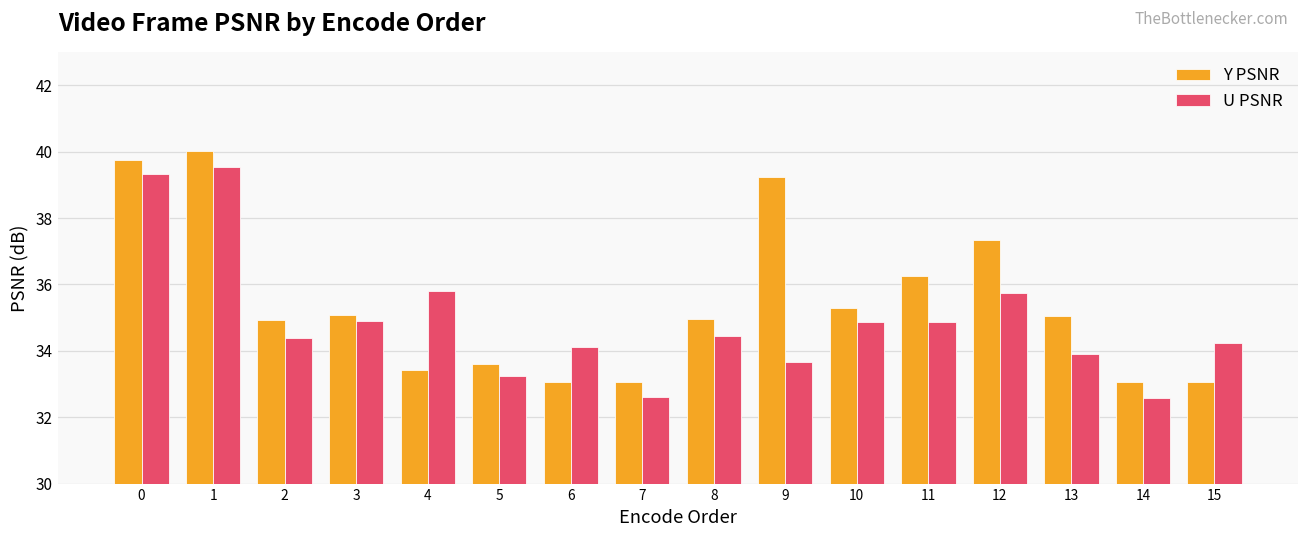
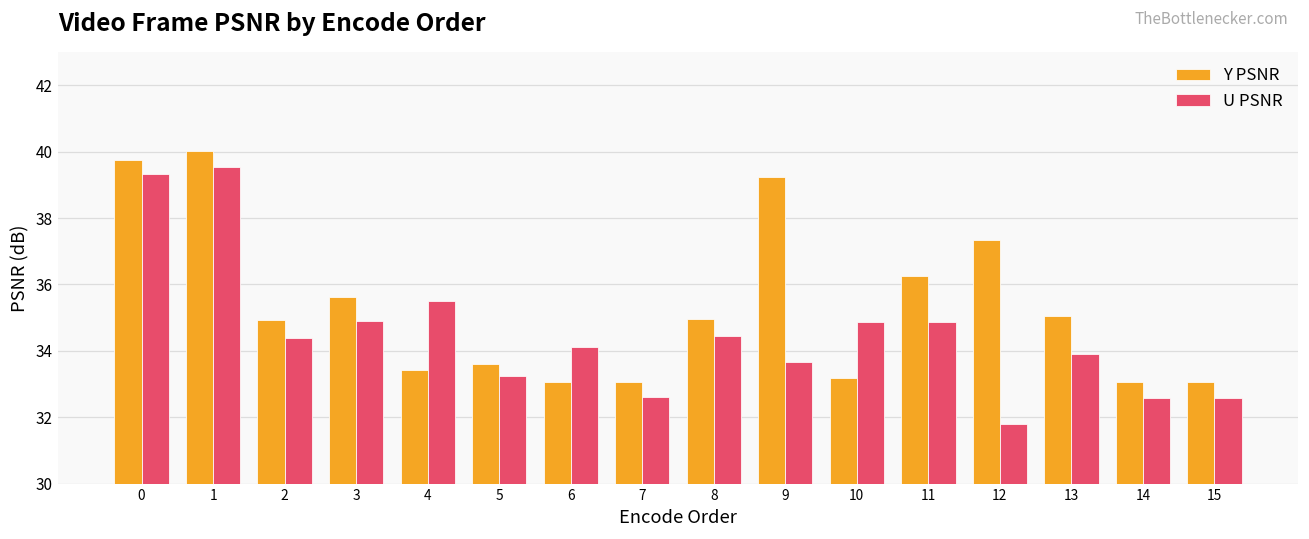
Y PSNR, 3: 35.1 -> 35.6
U PSNR, 4: 35.8 -> 35.5
Y PSNR, 10: 35.3 -> 33.2
U PSNR, 12: 35.7 -> 31.8
U PSNR, 15: 34.2 -> 32.6
